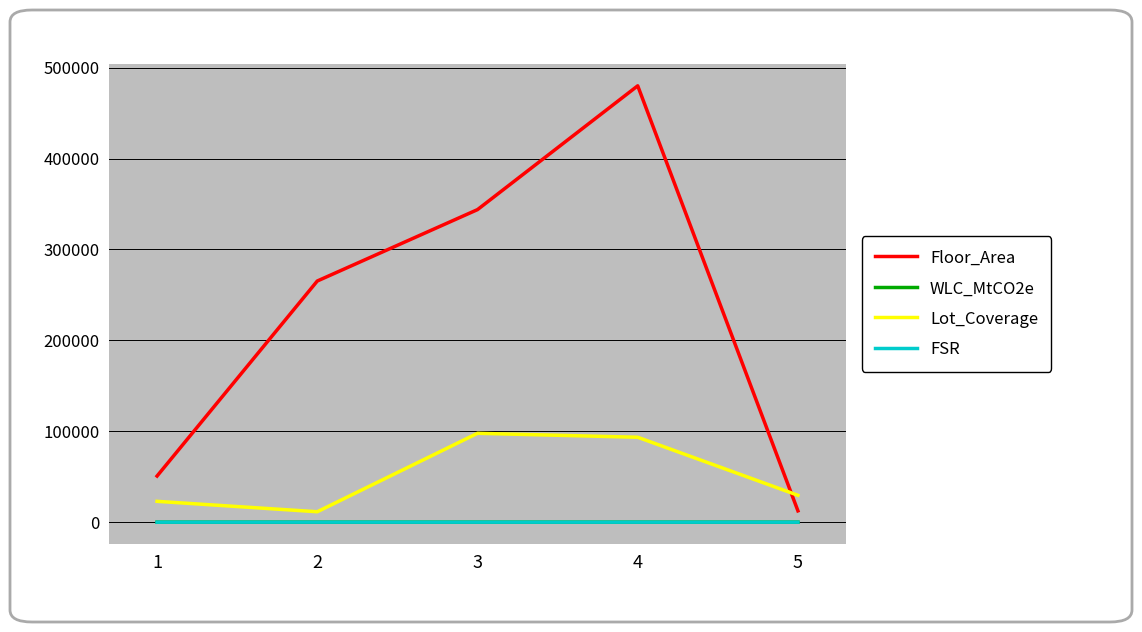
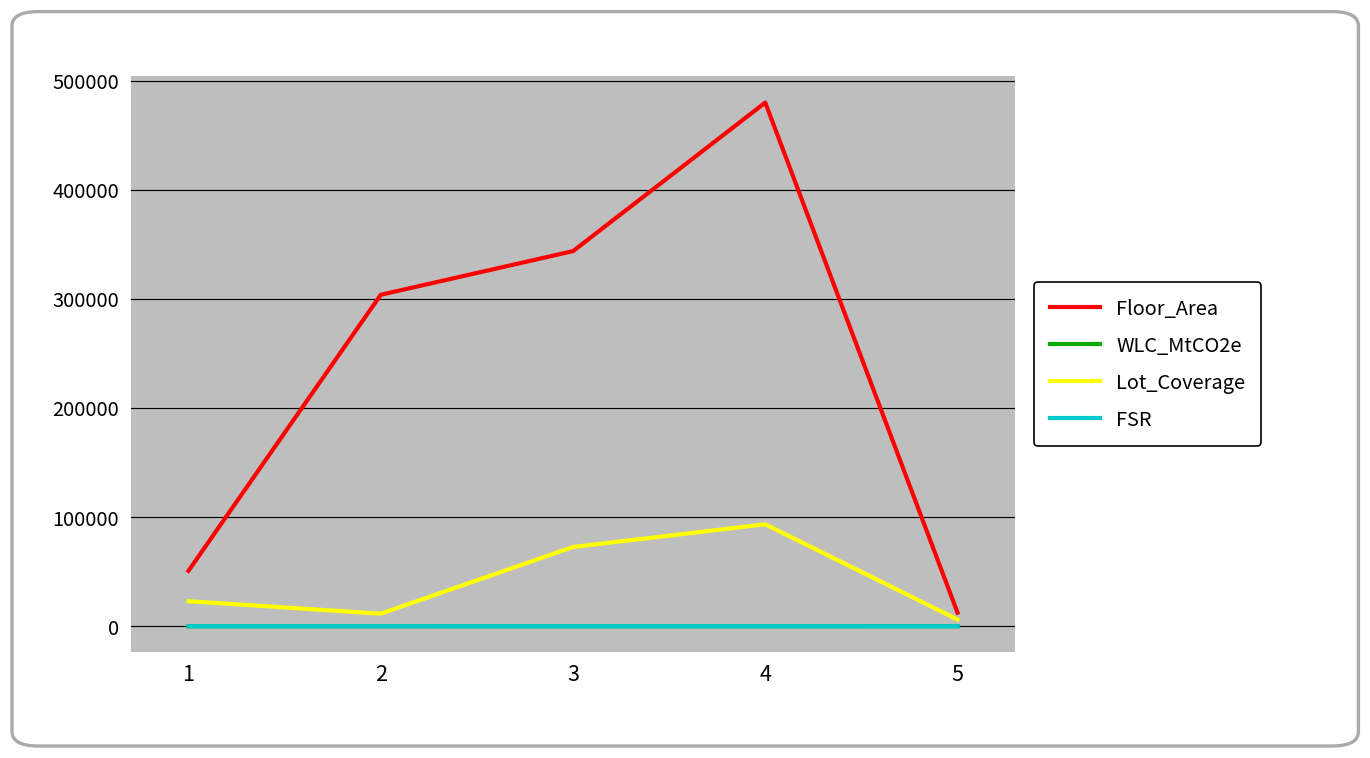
Floor_Area, 2: 270000 -> 300000
Lot_Coverage, 3: 100000 -> 70000
Lot_Coverage, 5: 30000 -> 10000
